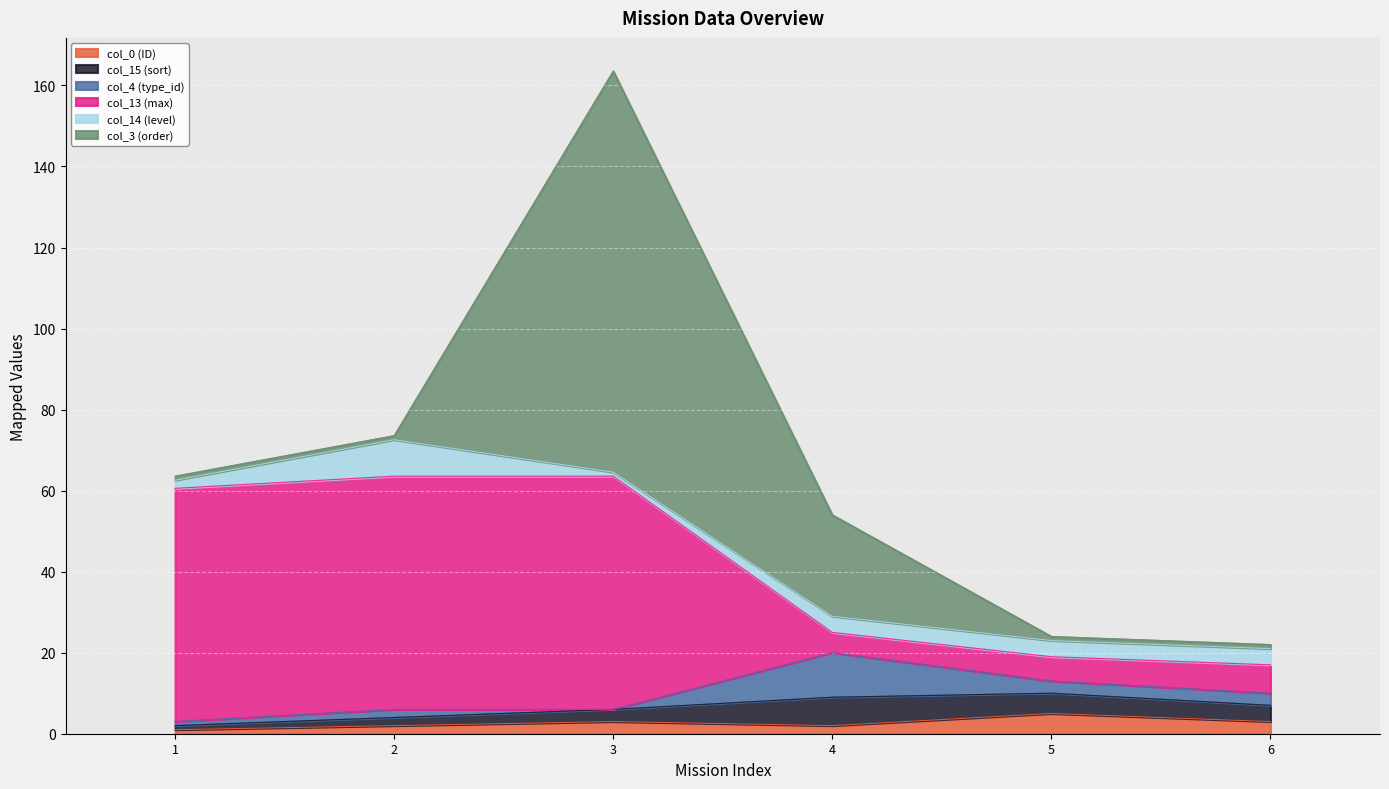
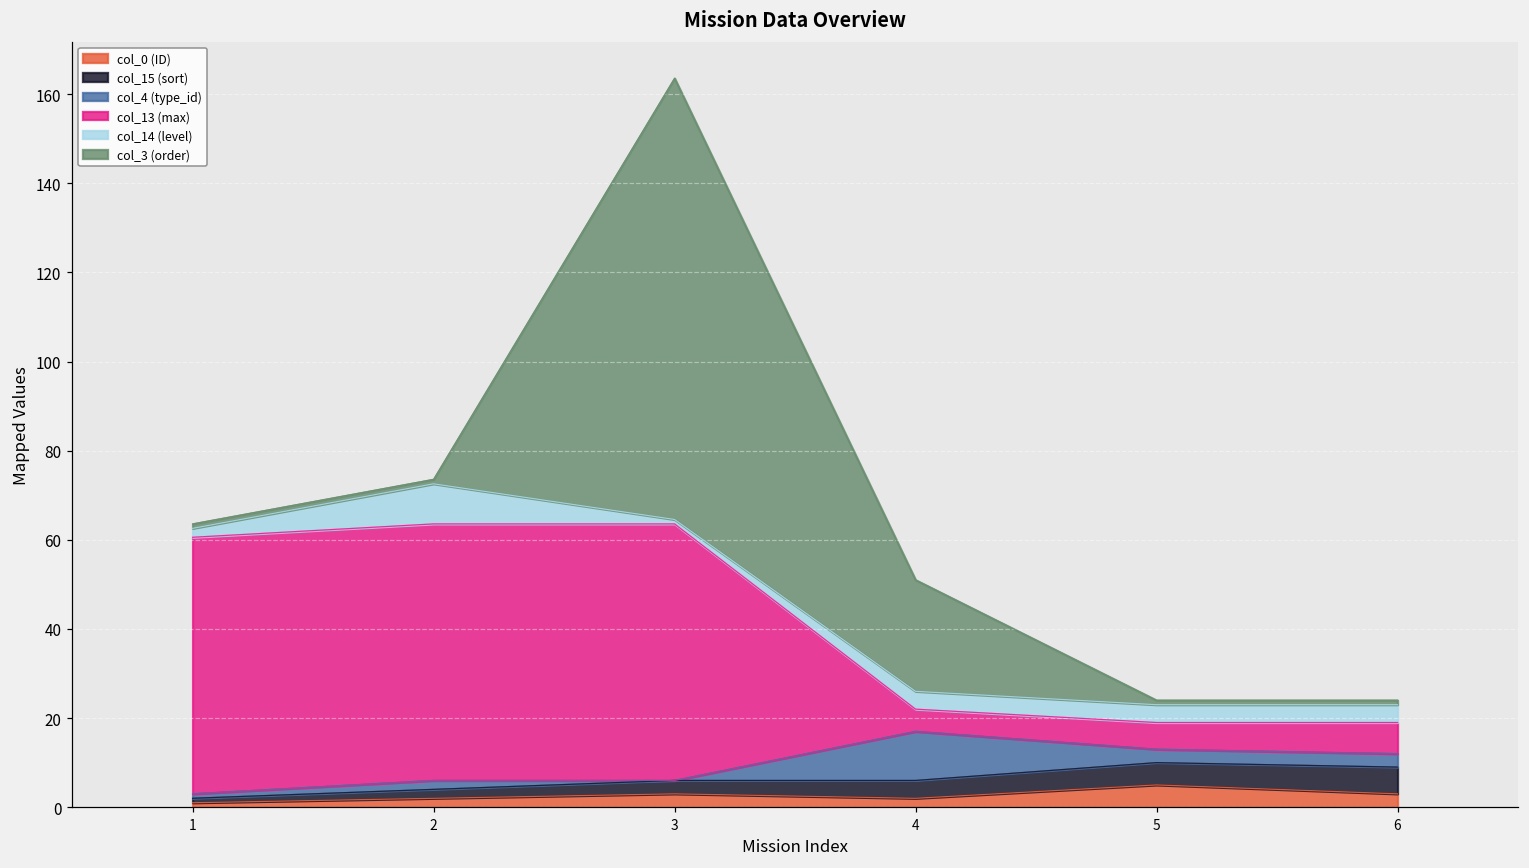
col_15 (sort), 4: 7 -> 4
col_15 (sort), 6: 4 -> 6
